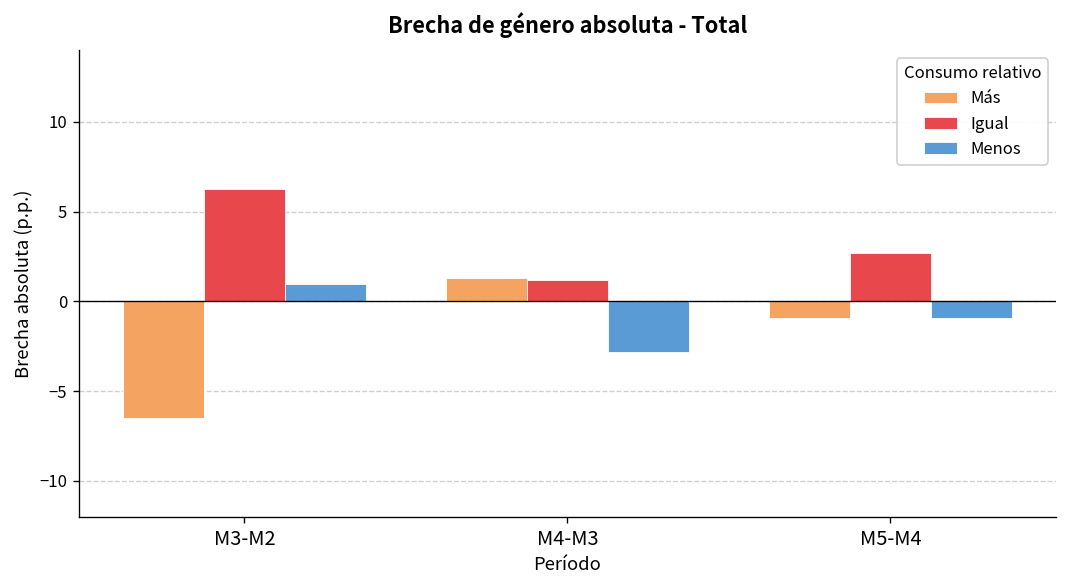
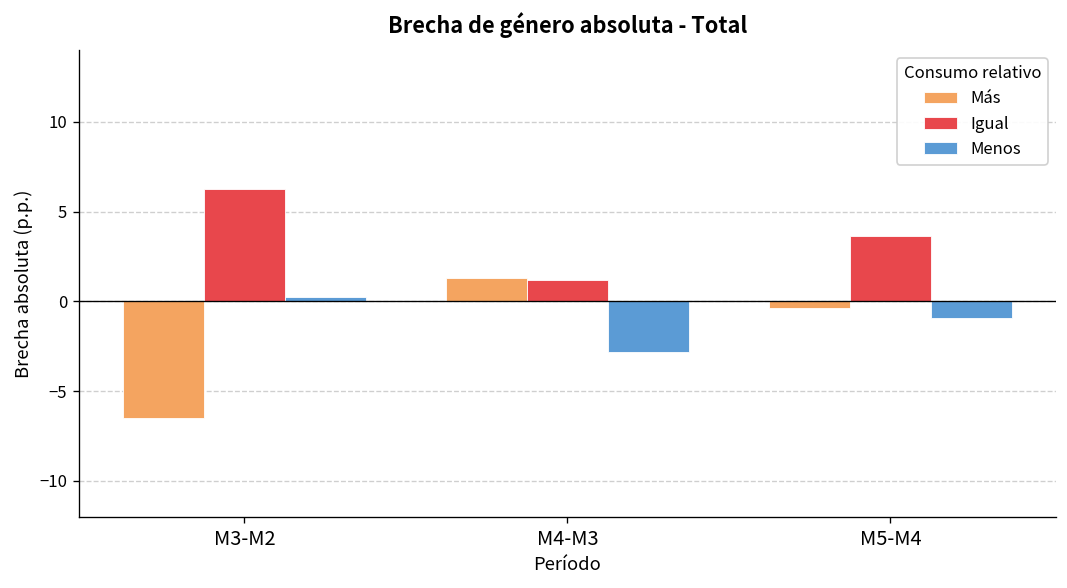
Menos, M3-M2: 1.0 -> 0.2
Más, M5-M4: -0.9 -> -0.4
Igual, M5-M4: 2.7 -> 3.6
